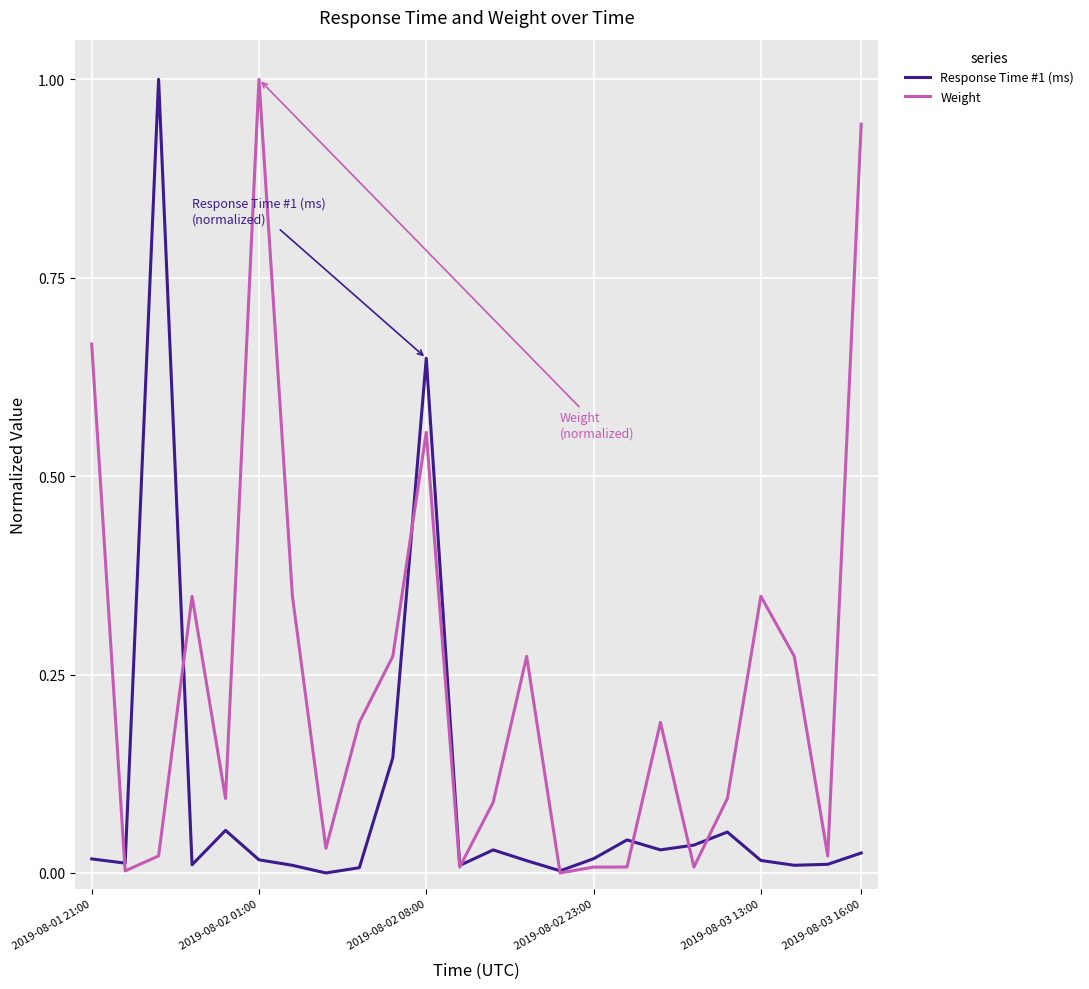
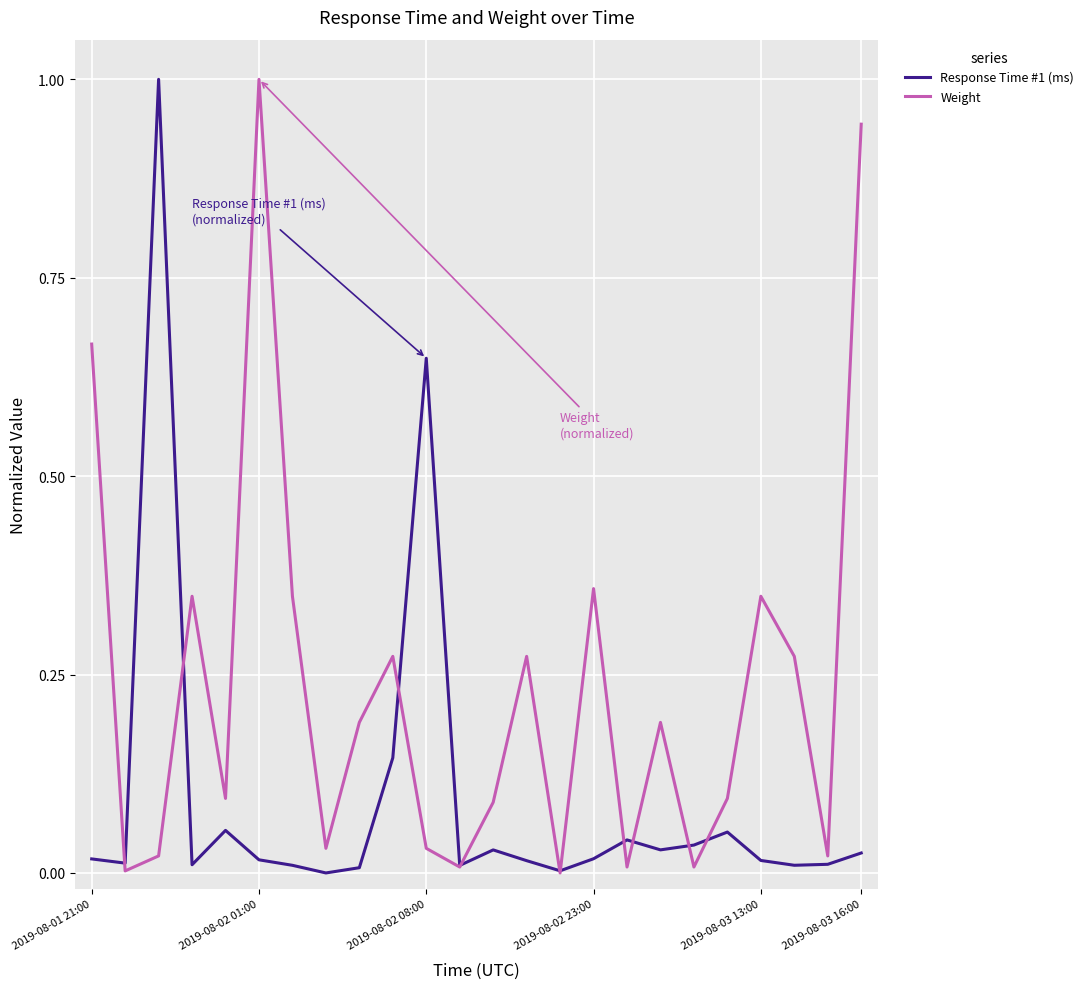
Weight, 2019-08-02 08:00: 0.56 -> 0.03
Weight, 2019-08-02 23:00: 0.01 -> 0.36
